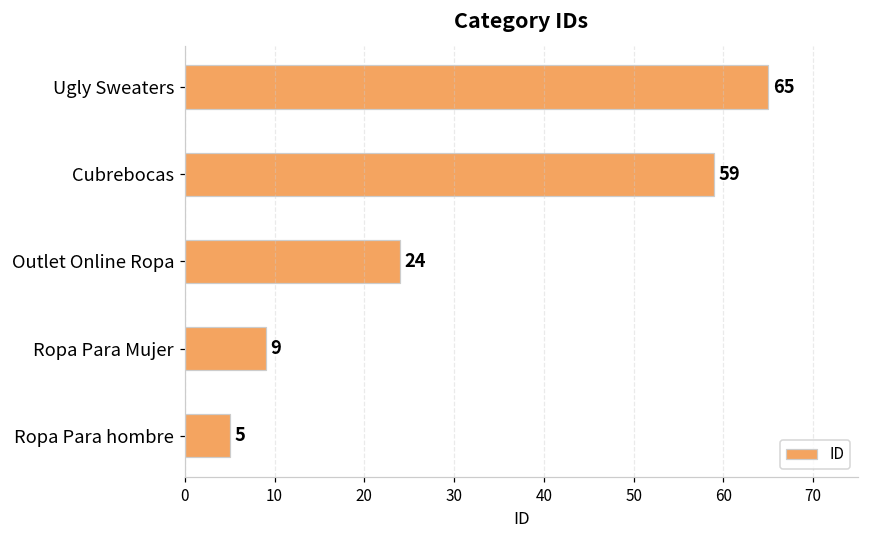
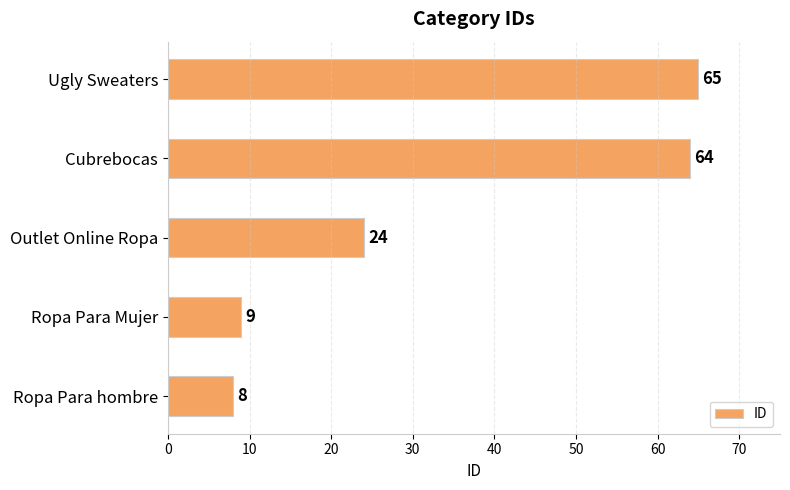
Cubrebocas: 59 -> 64
Ropa Para hombre: 5 -> 8
